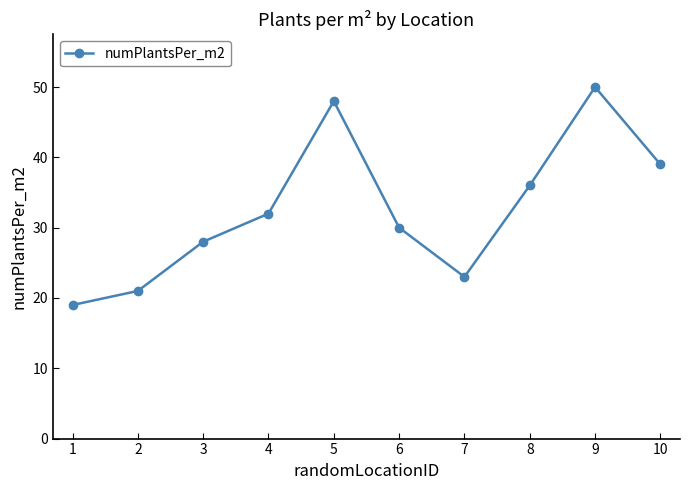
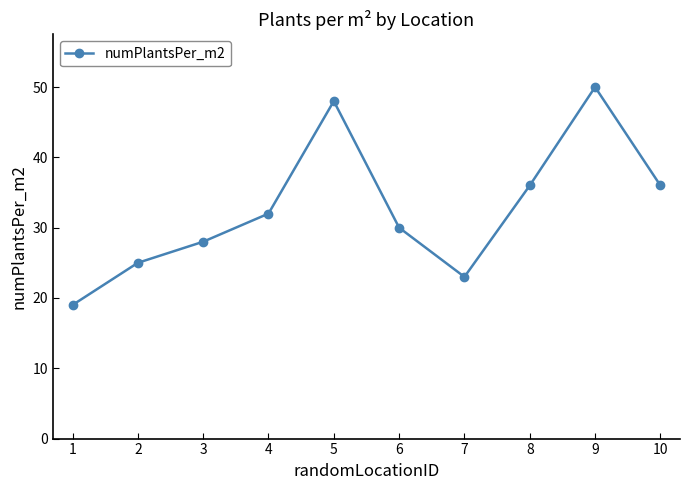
2: 21 -> 25
10: 39 -> 36
